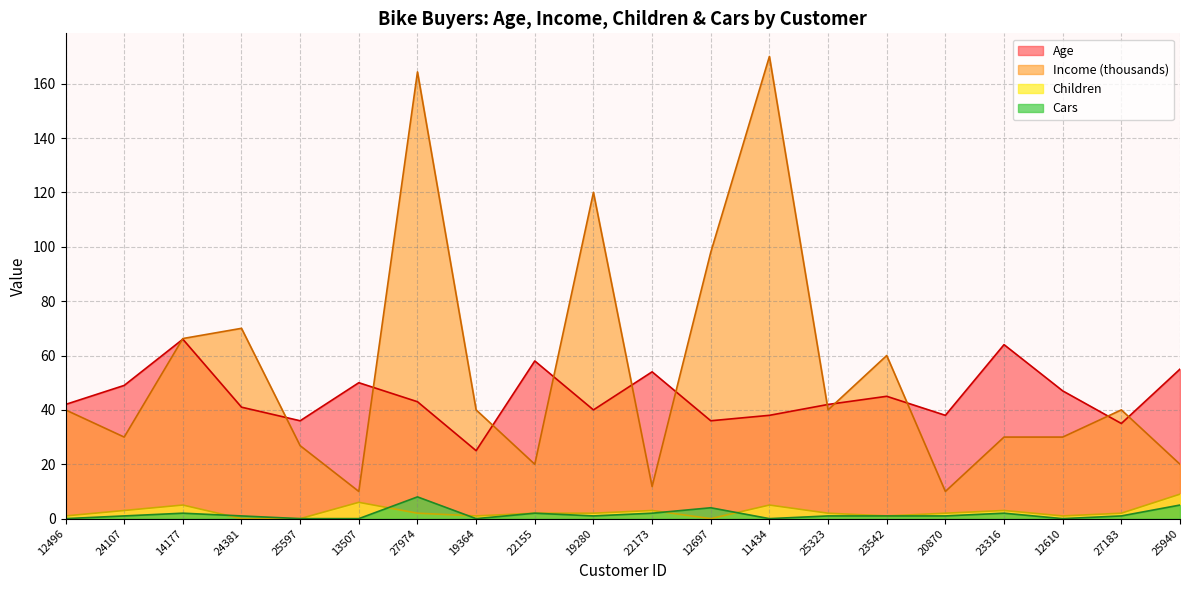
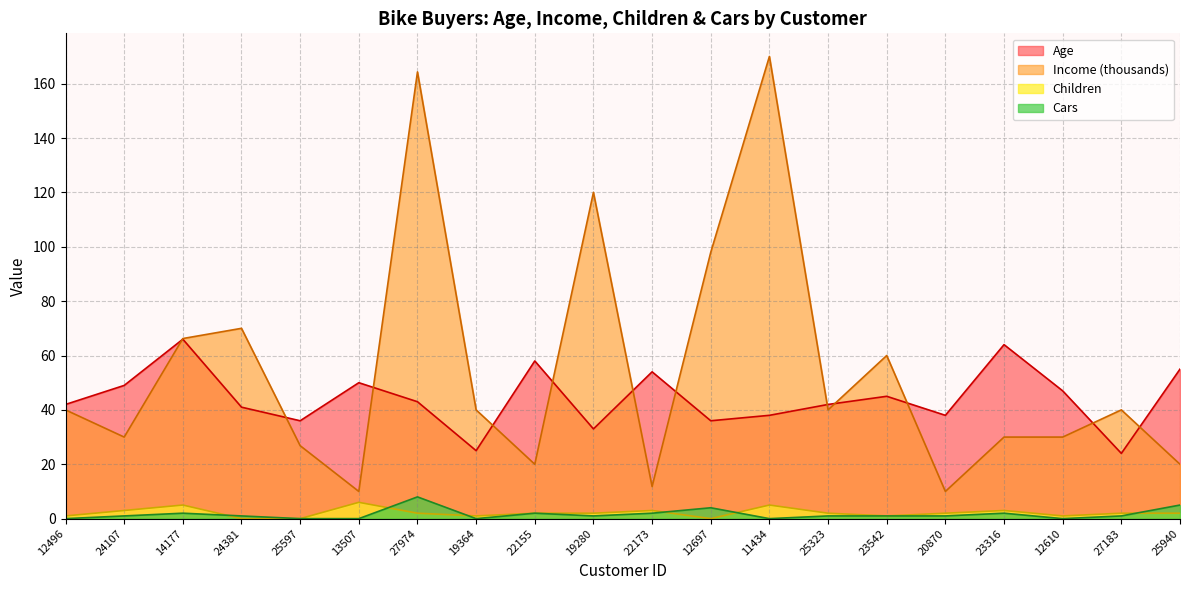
Age, 19280: 40 -> 33
Age, 27183: 35 -> 24
Children, 25940: 9 -> 2
